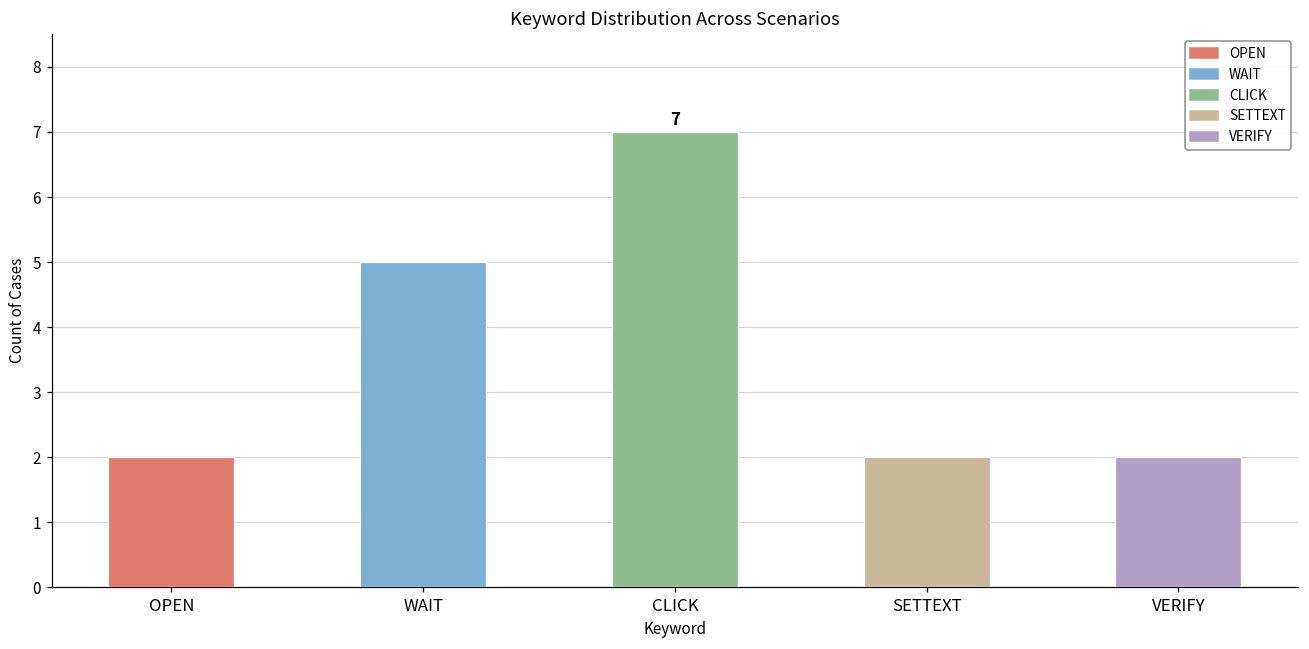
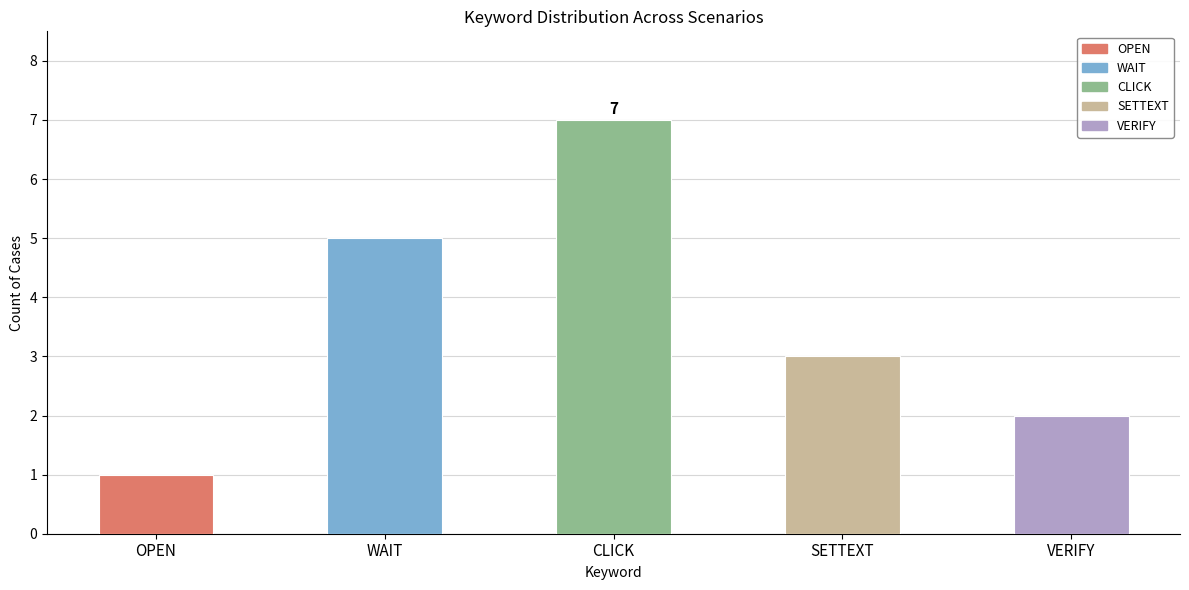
OPEN: 2 -> 1
SETTEXT: 2 -> 3
